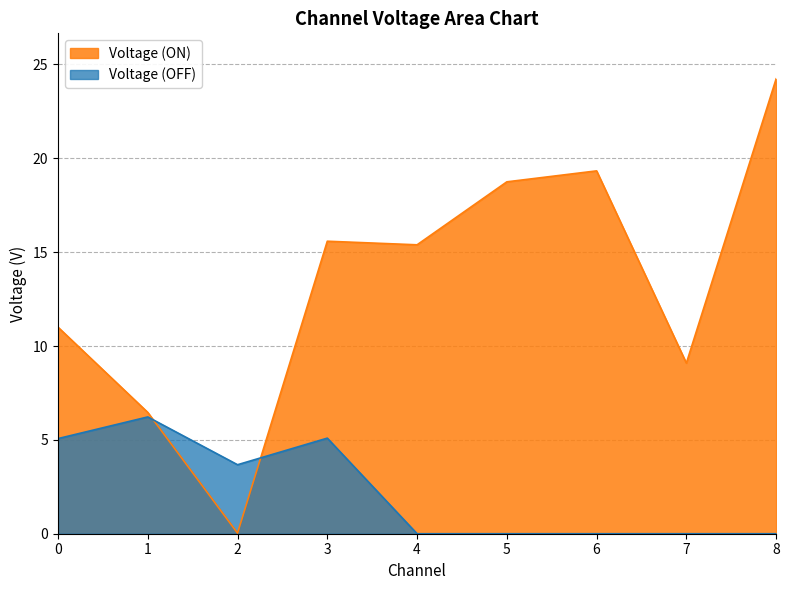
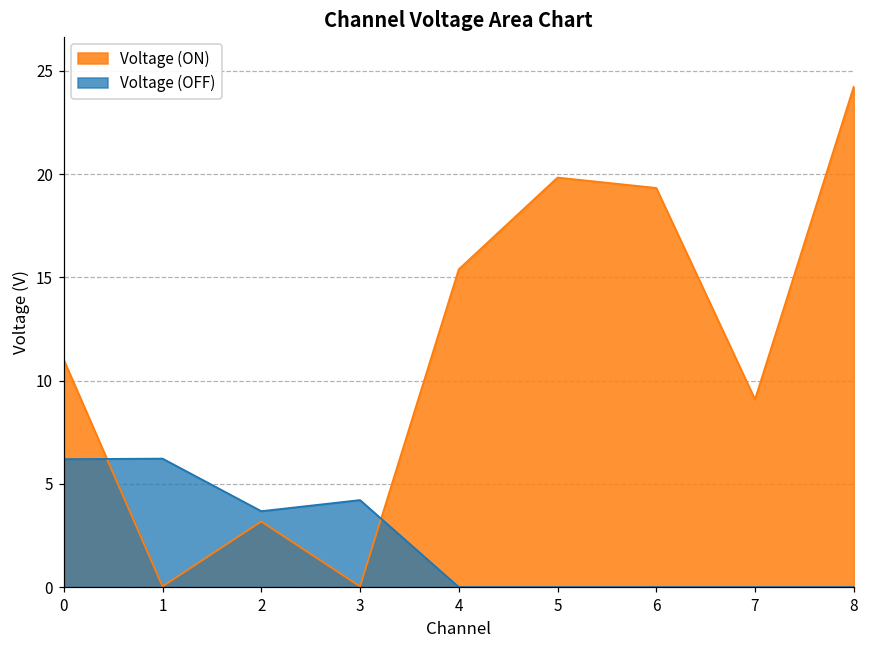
Voltage (OFF), 0: 5.1 -> 6.2
Voltage (ON), 1: 6.5 -> 0.0
Voltage (ON), 2: 0.0 -> 3.2
Voltage (ON), 3: 15.6 -> 0.0
Voltage (OFF), 3: 5.1 -> 4.2
Voltage (ON), 5: 18.7 -> 19.8
